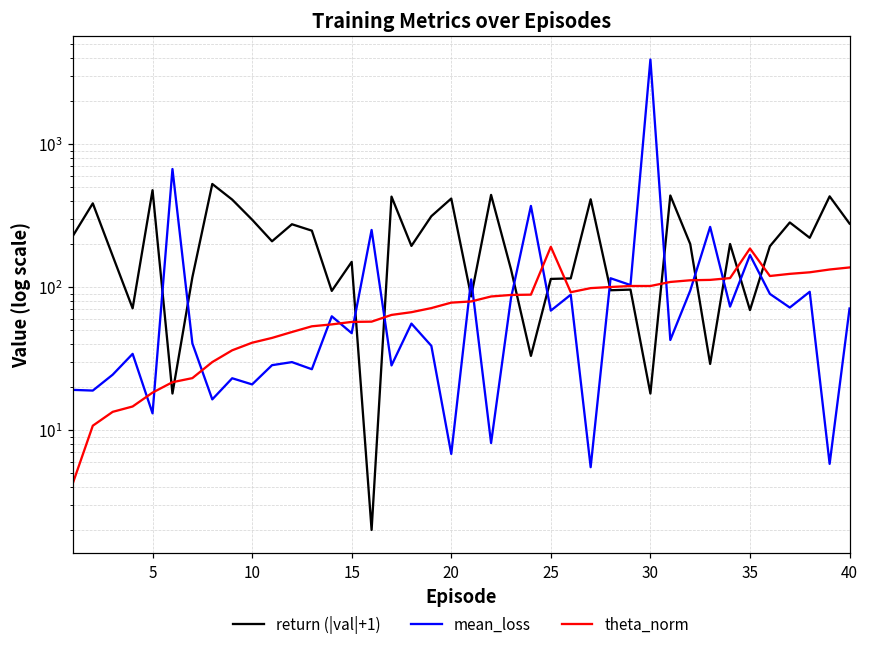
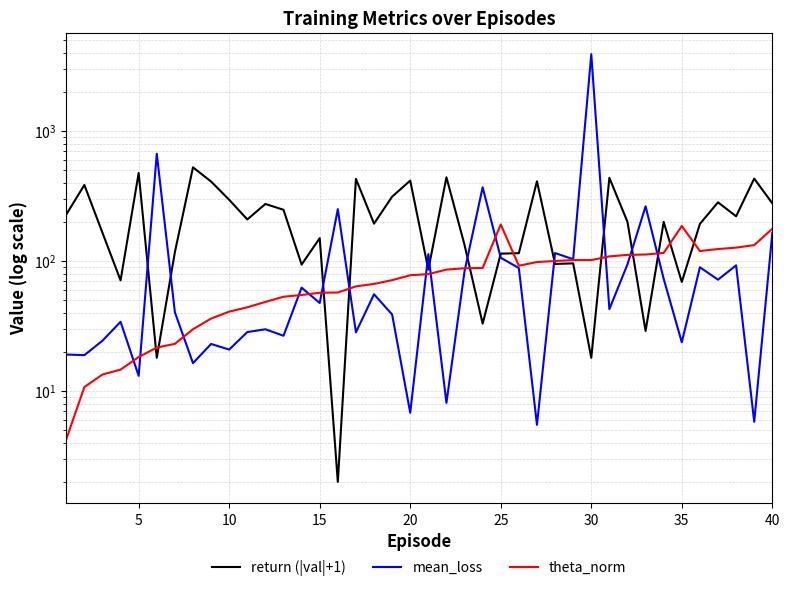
mean_loss, 25: 70 -> 110
mean_loss, 35: 170 -> 24
mean_loss, 40: 70 -> 160
theta_norm, 40: 140 -> 180
